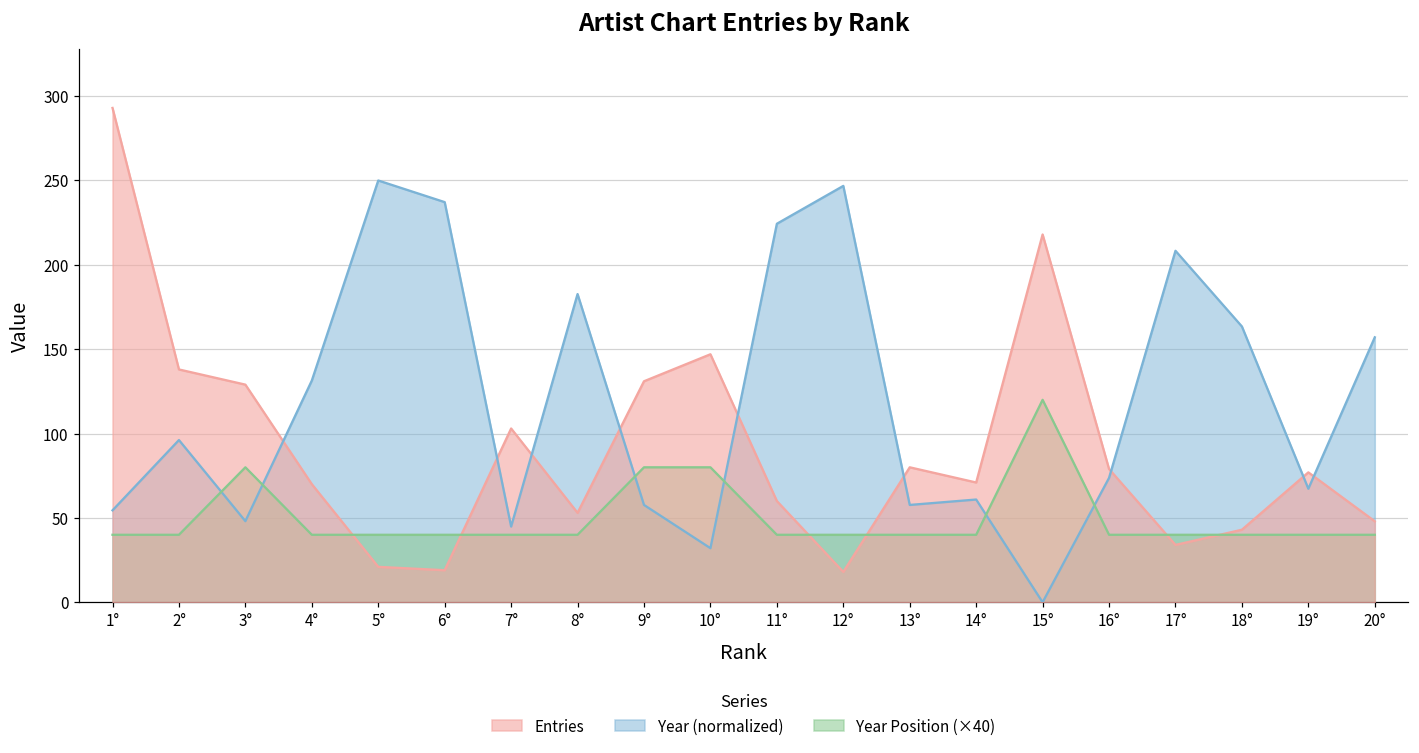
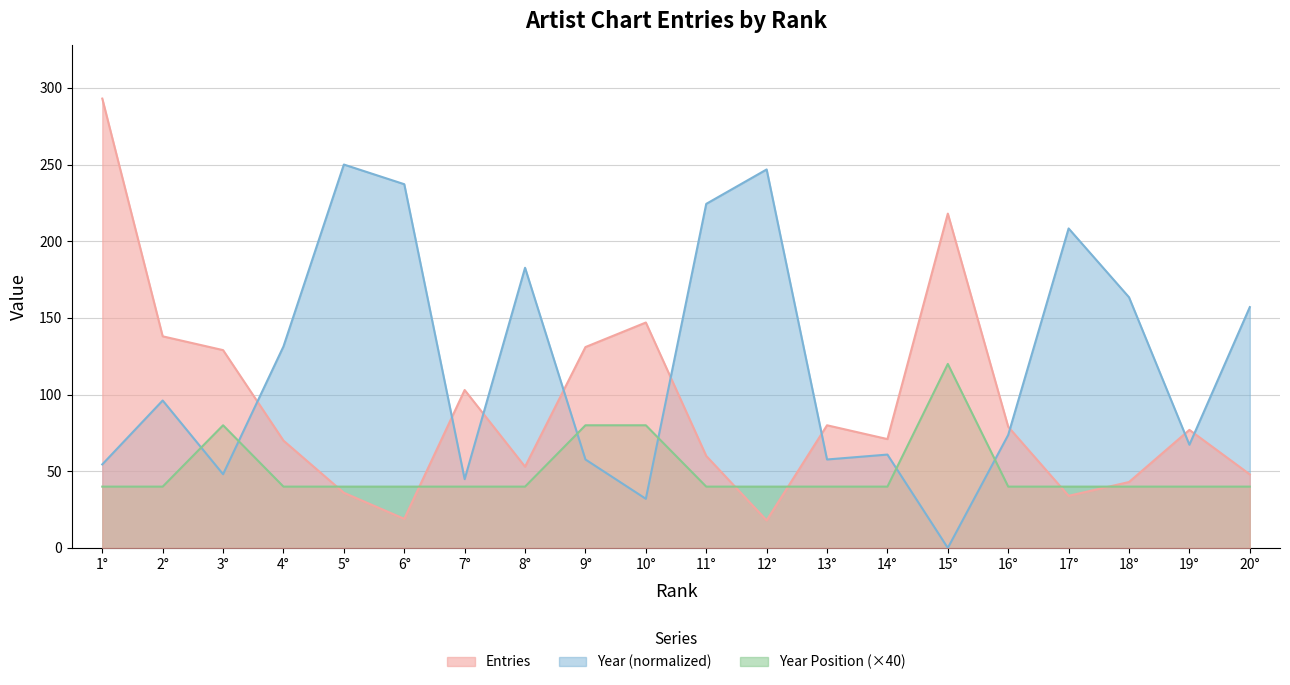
Entries, 5°: 21 -> 36
